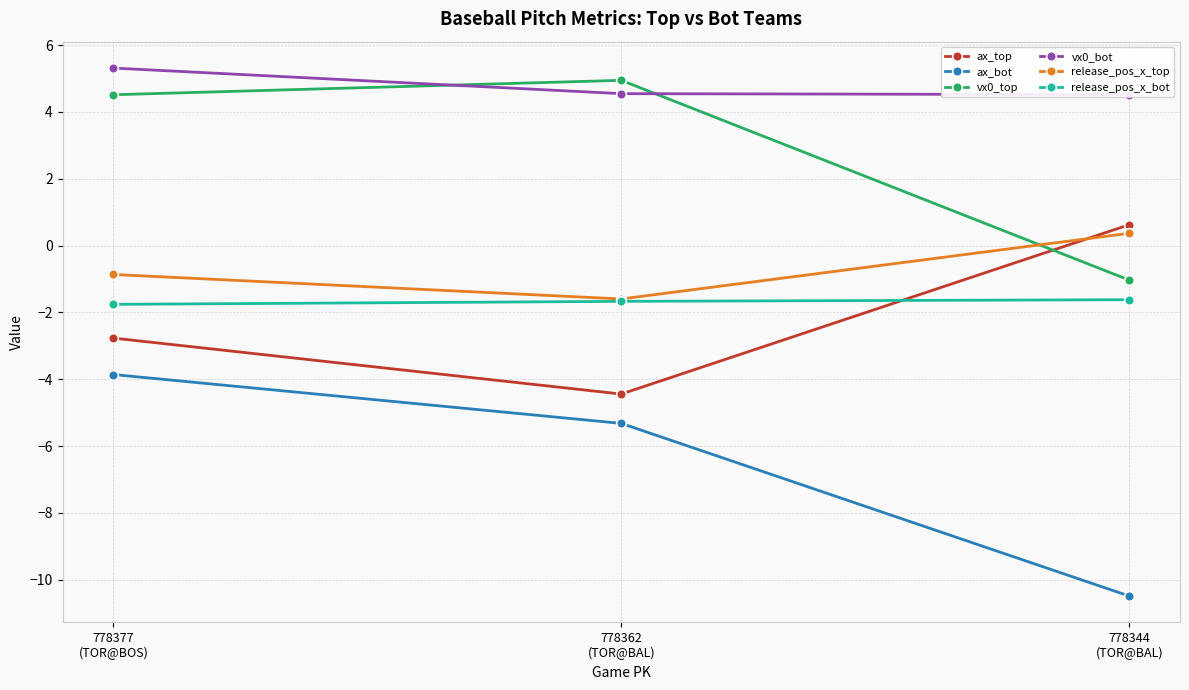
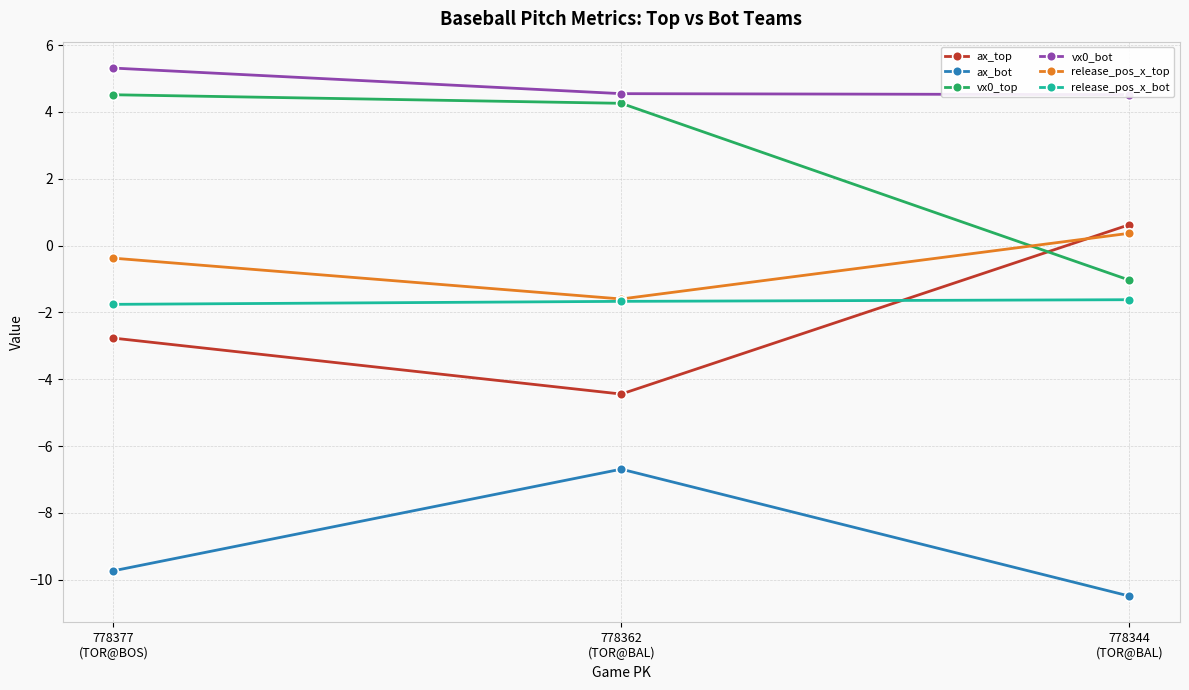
ax_bot, 778377 (TOR@BOS): -3.9 -> -9.7
release_pos_x_top, 778377 (TOR@BOS): -0.9 -> -0.4
ax_bot, 778362 (TOR@BAL): -5.3 -> -6.7
vx0_top, 778362 (TOR@BAL): 4.9 -> 4.3
